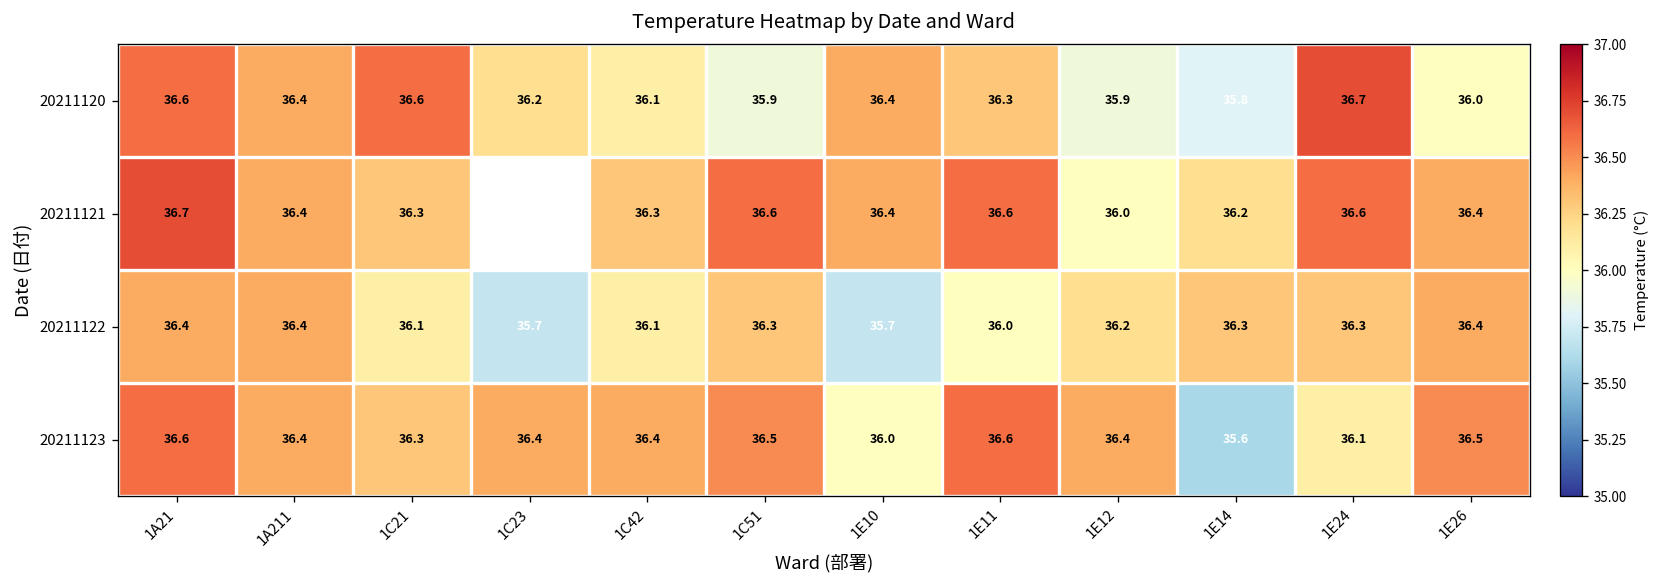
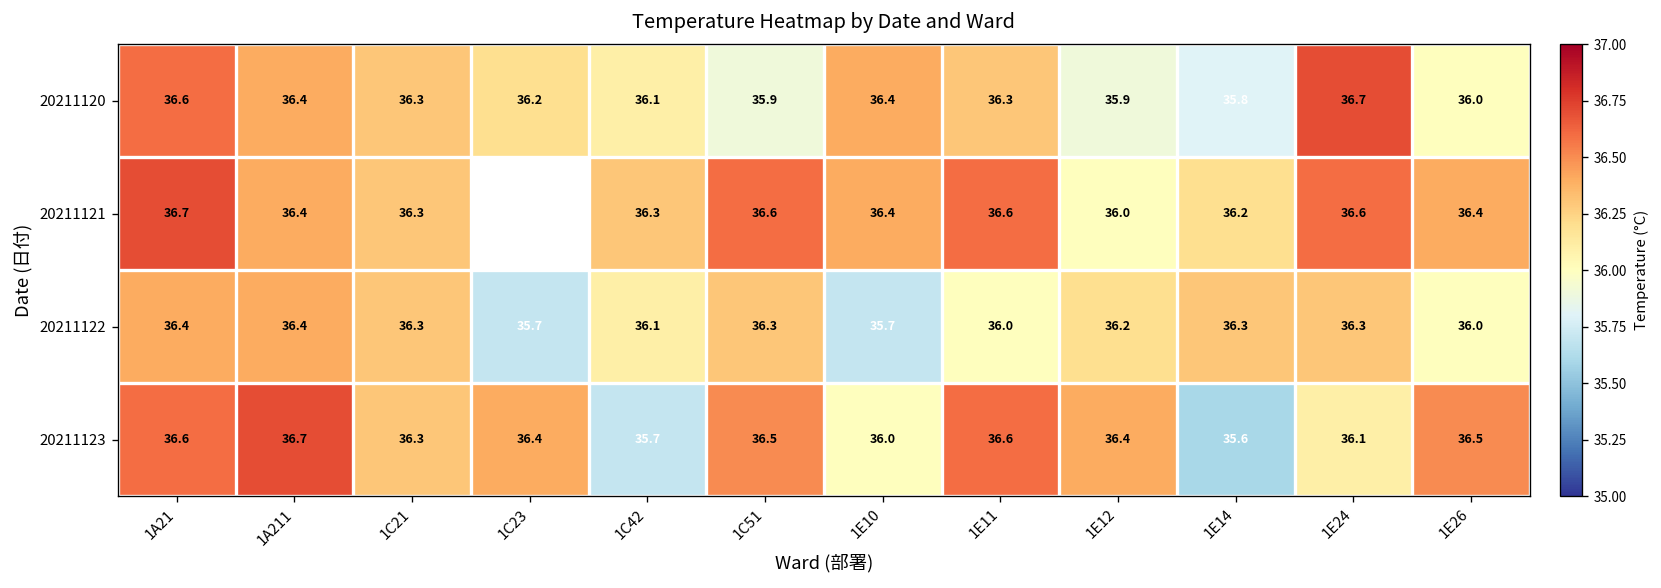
20211120, 1C21: 36.6 -> 36.3
20211122, 1C21: 36.1 -> 36.3
20211122, 1E26: 36.4 -> 36.0
20211123, 1A211: 36.4 -> 36.7
20211123, 1C42: 36.4 -> 35.7
